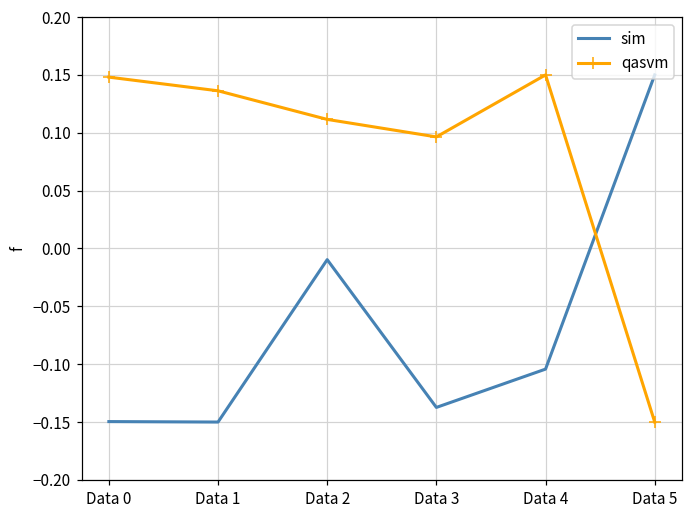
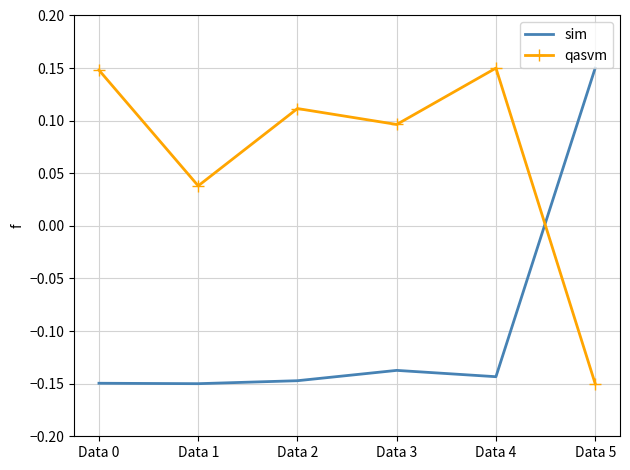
qasvm, Data 1: 0.136 -> 0.038
sim, Data 2: -0.010 -> -0.147
sim, Data 4: -0.104 -> -0.143
